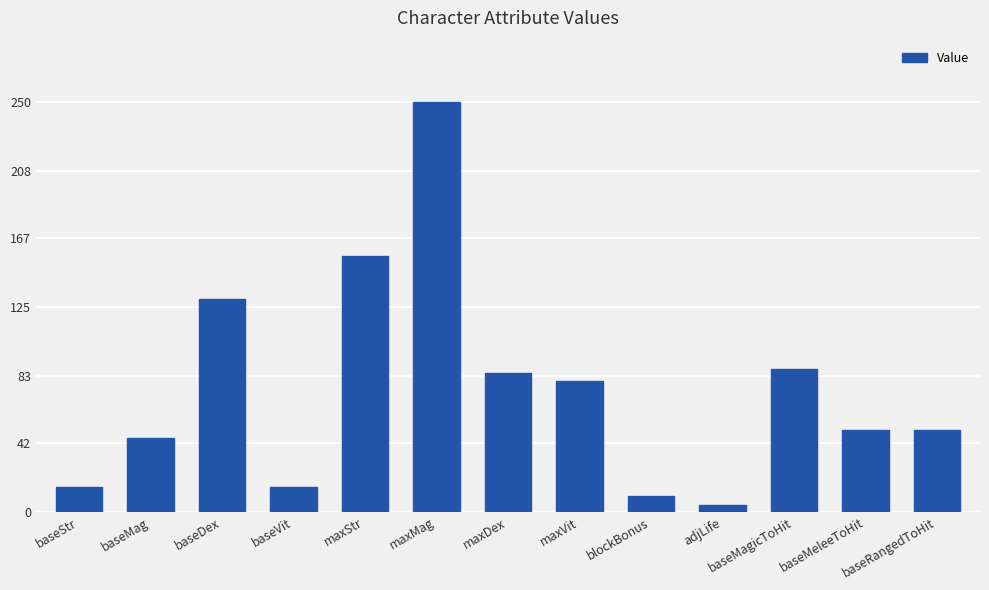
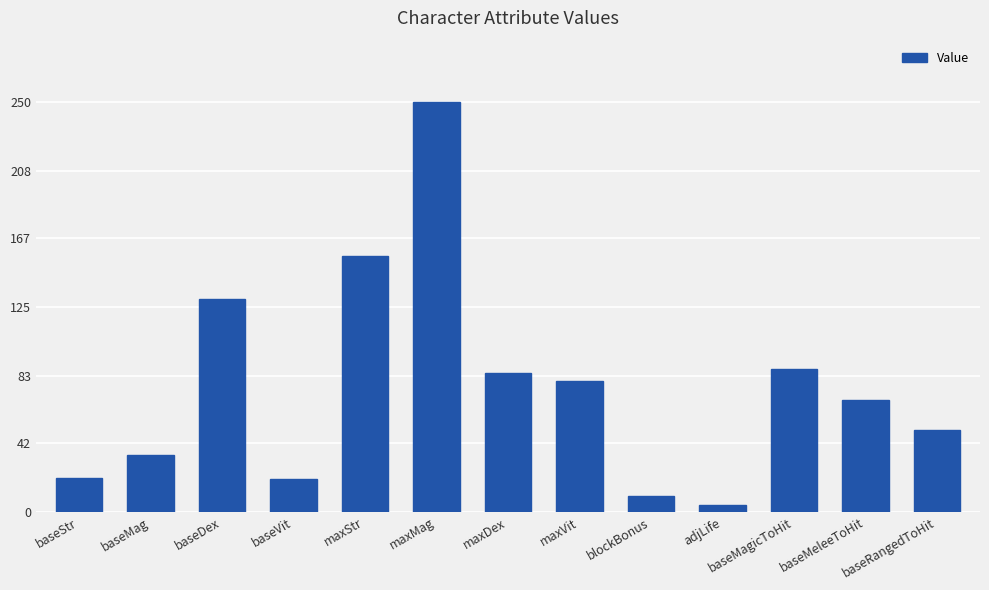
baseStr: 15 -> 21
baseMag: 45 -> 35
baseVit: 15 -> 20
baseMeleeToHit: 50 -> 68
